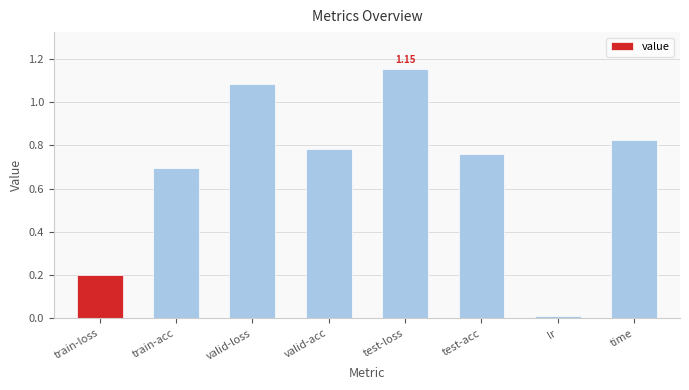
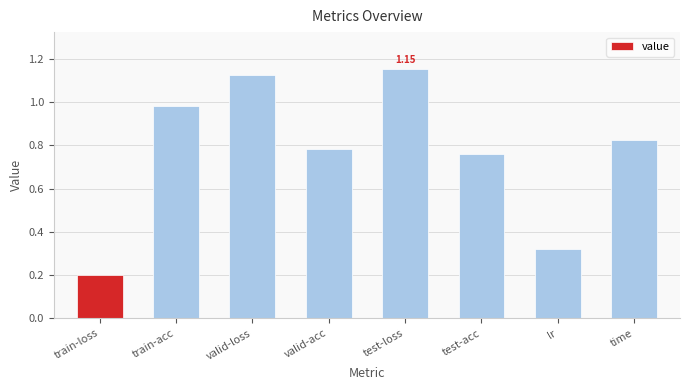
train-acc: 0.70 -> 0.98
valid-loss: 1.08 -> 1.13
lr: 0.01 -> 0.32
